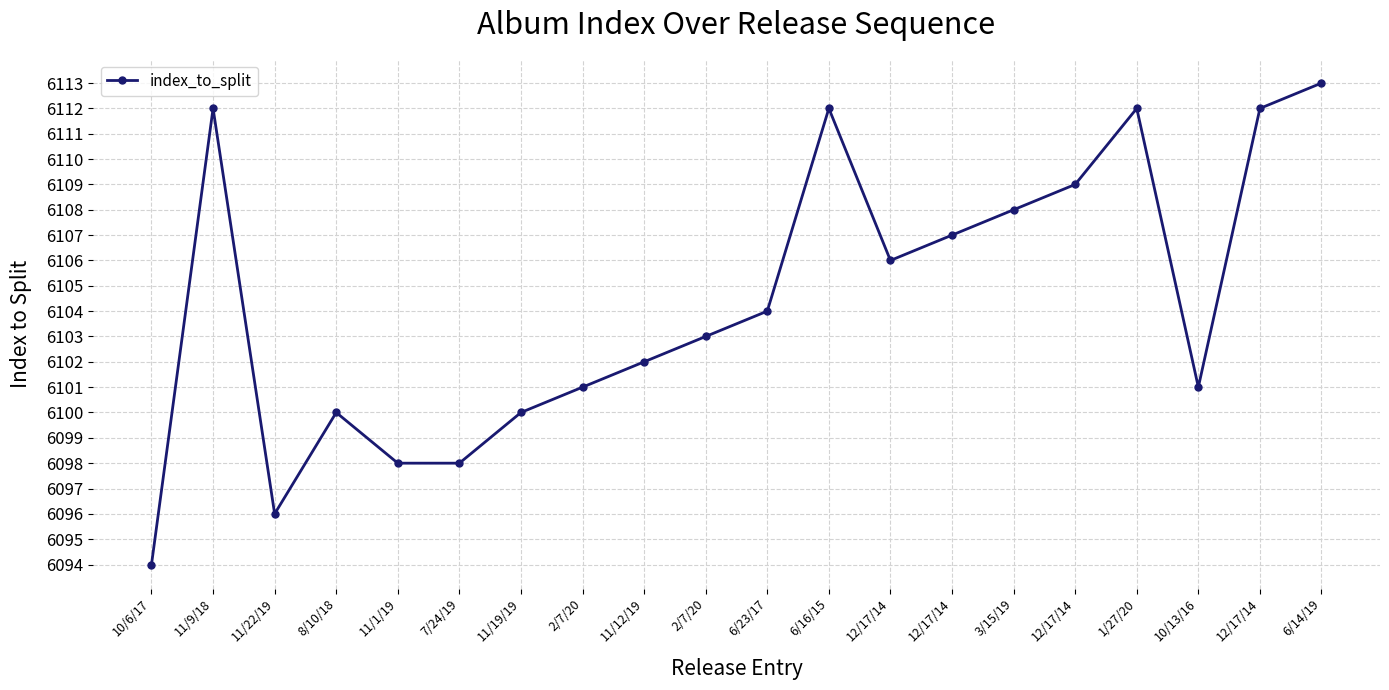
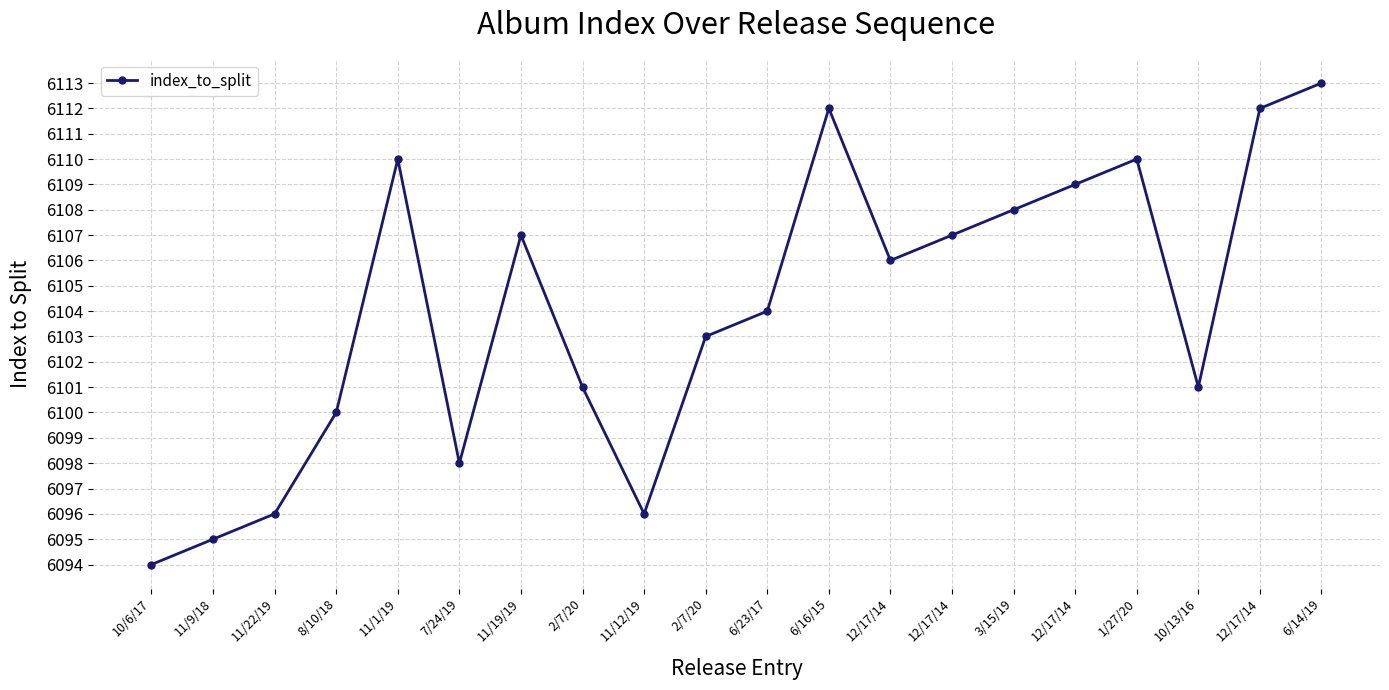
11/9/18: 6112 -> 6095
11/1/19: 6098 -> 6110
11/19/19: 6100 -> 6107
11/12/19: 6102 -> 6096
1/27/20: 6112 -> 6110
